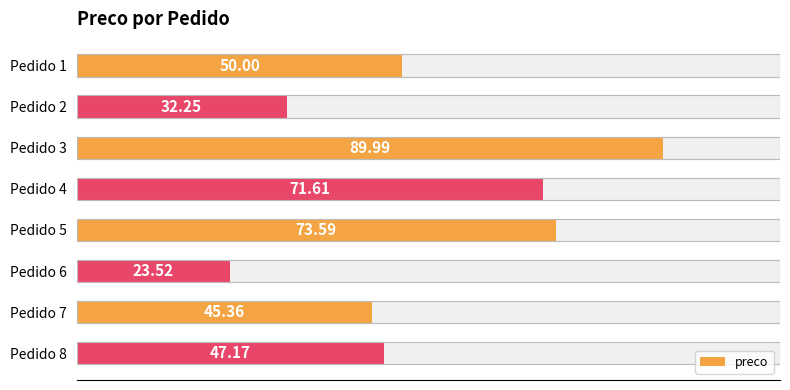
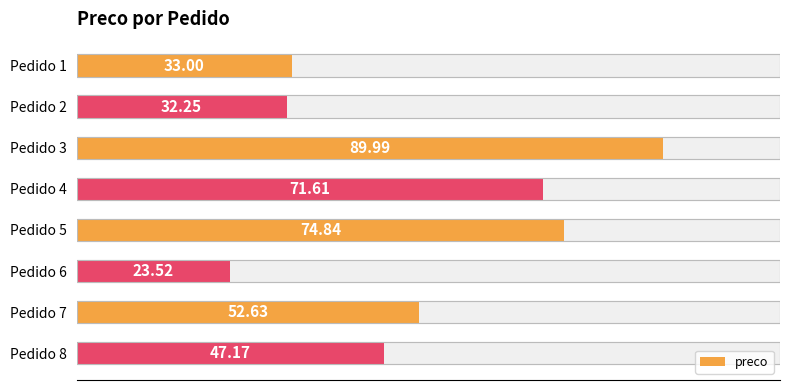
preco, Pedido 1: 50.00 -> 33.00
preco, Pedido 5: 73.59 -> 74.84
preco, Pedido 7: 45.36 -> 52.63
